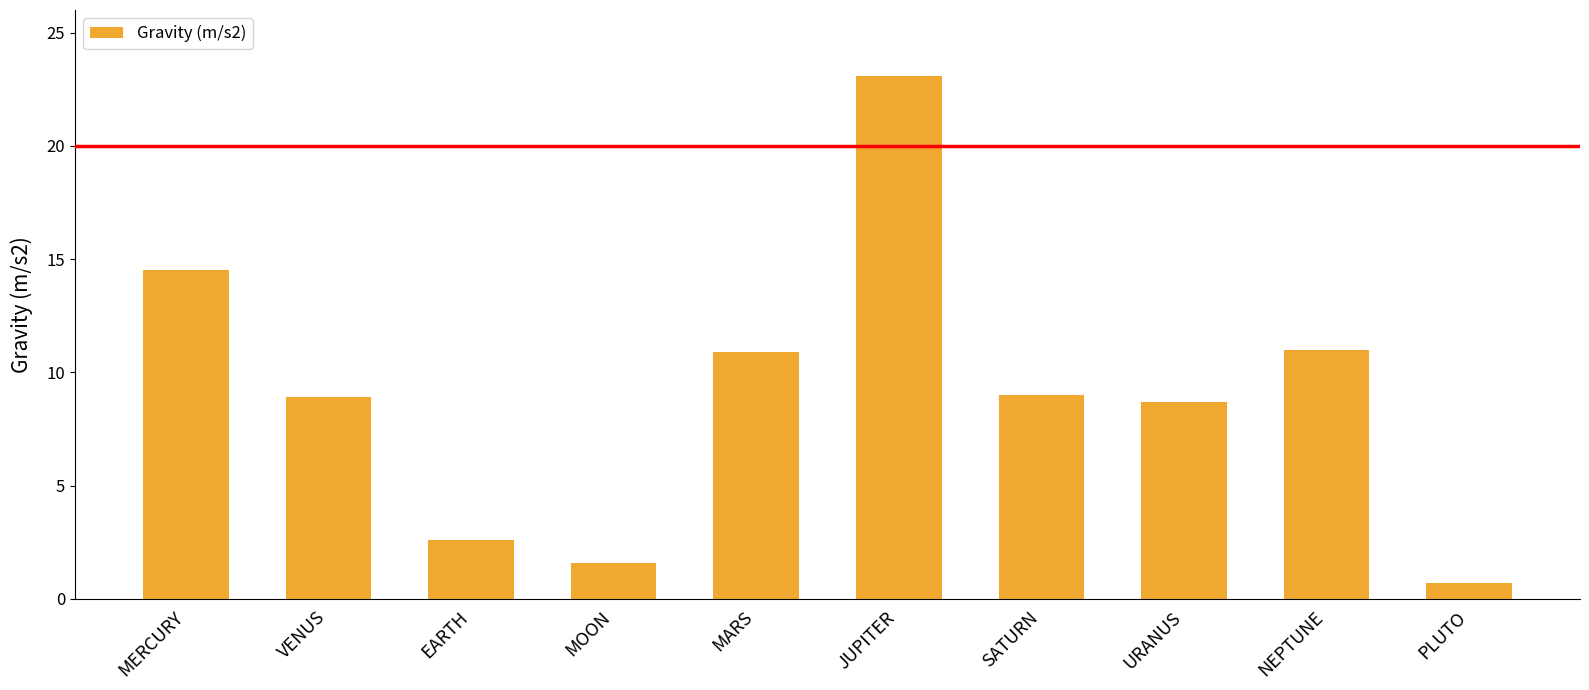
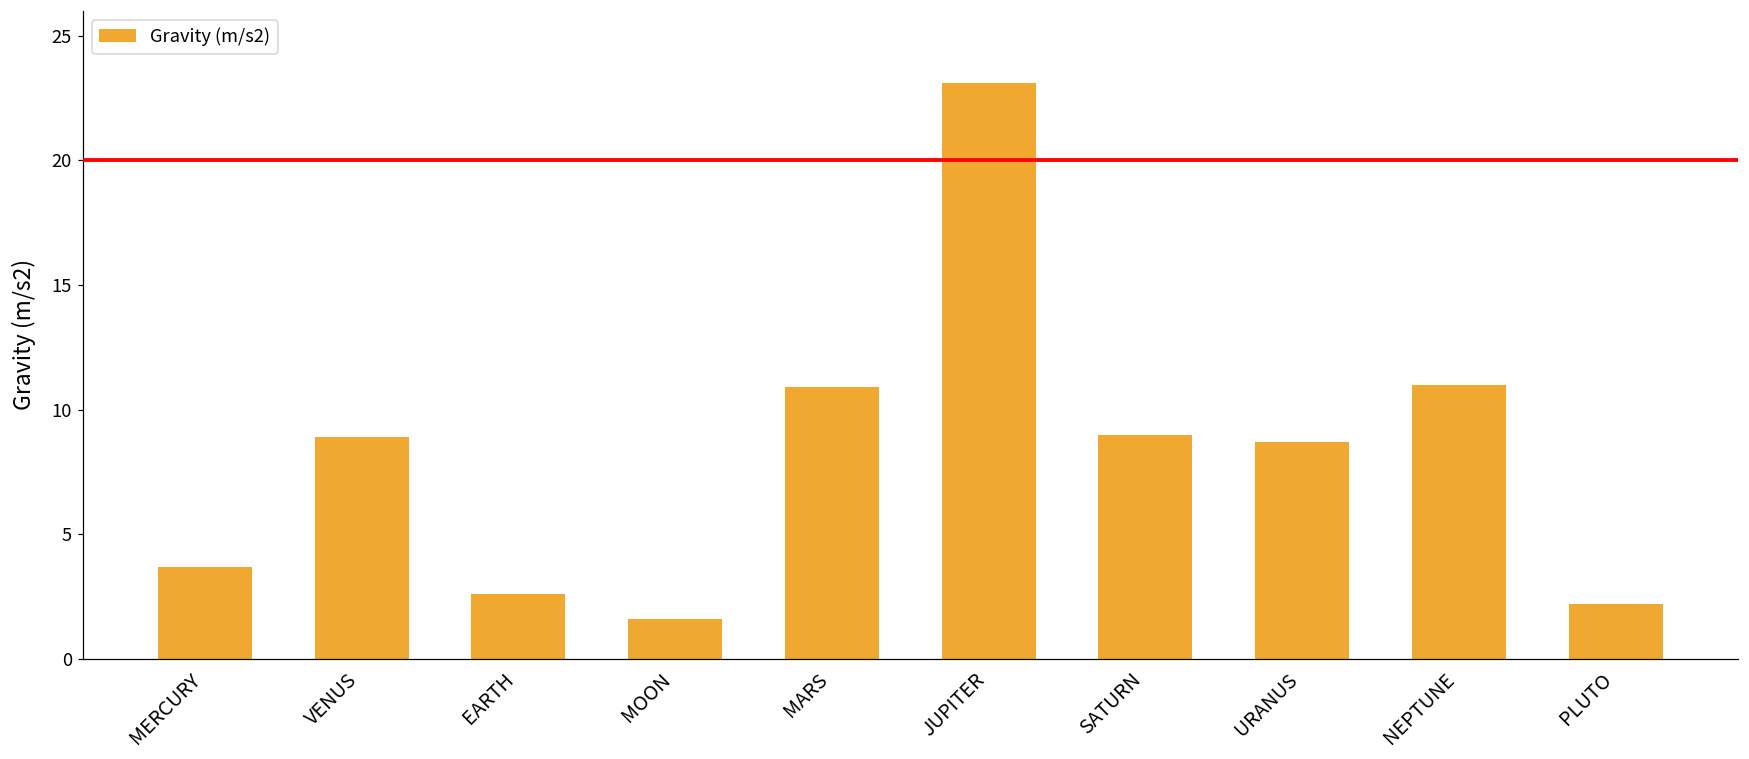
MERCURY: 14.5 -> 3.7
PLUTO: 0.7 -> 2.2
